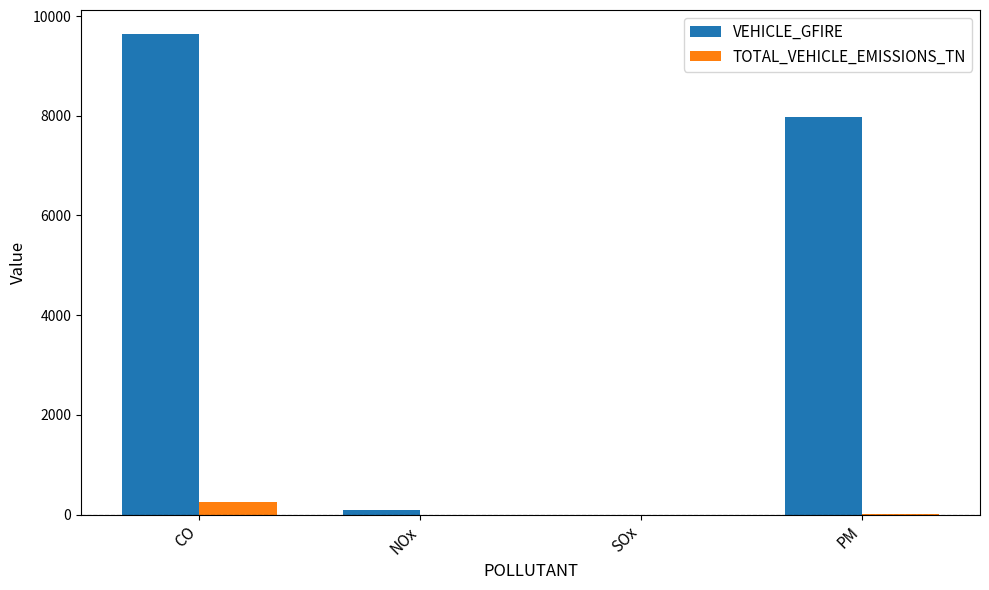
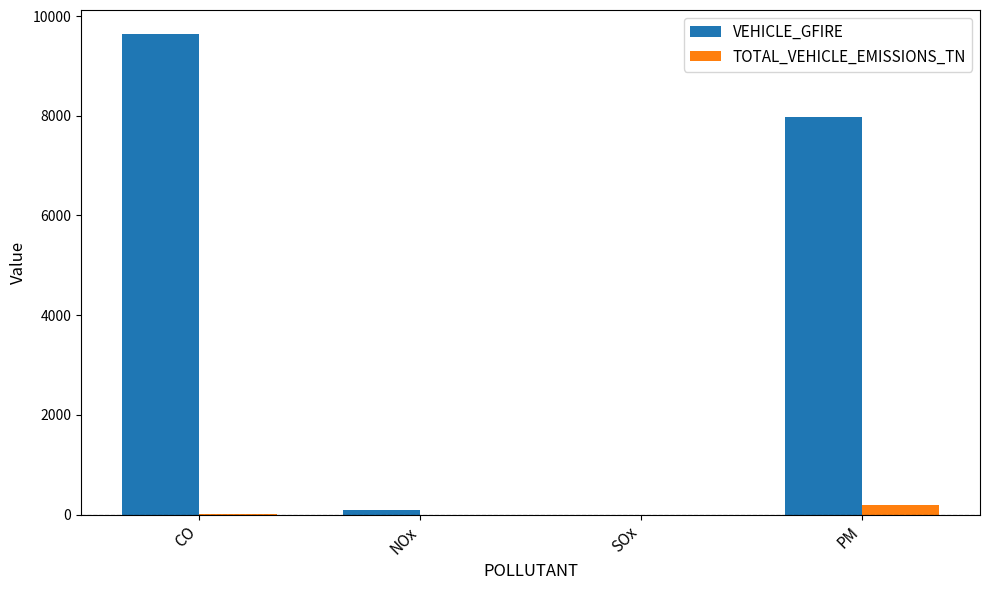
TOTAL_VEHICLE_EMISSIONS_TN, CO: 200 -> 0
TOTAL_VEHICLE_EMISSIONS_TN, PM: 0 -> 200
